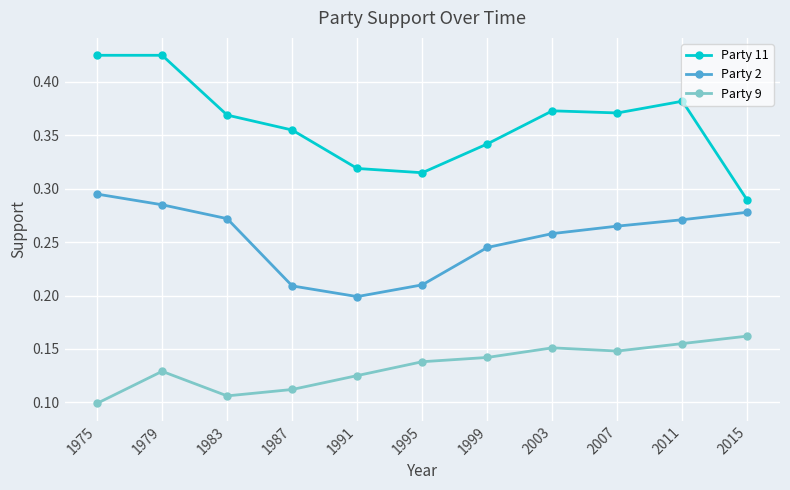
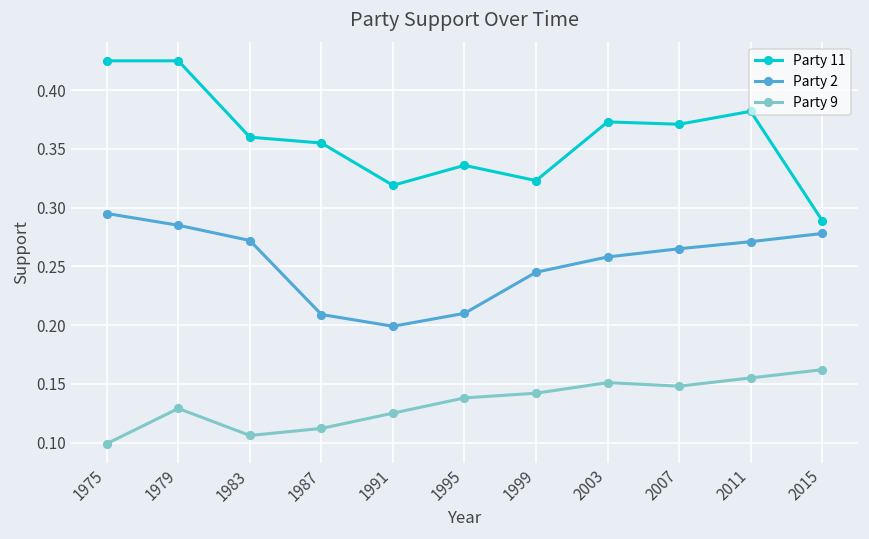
Party 11, 1983: 0.369 -> 0.360
Party 11, 1995: 0.315 -> 0.336
Party 11, 1999: 0.342 -> 0.323
